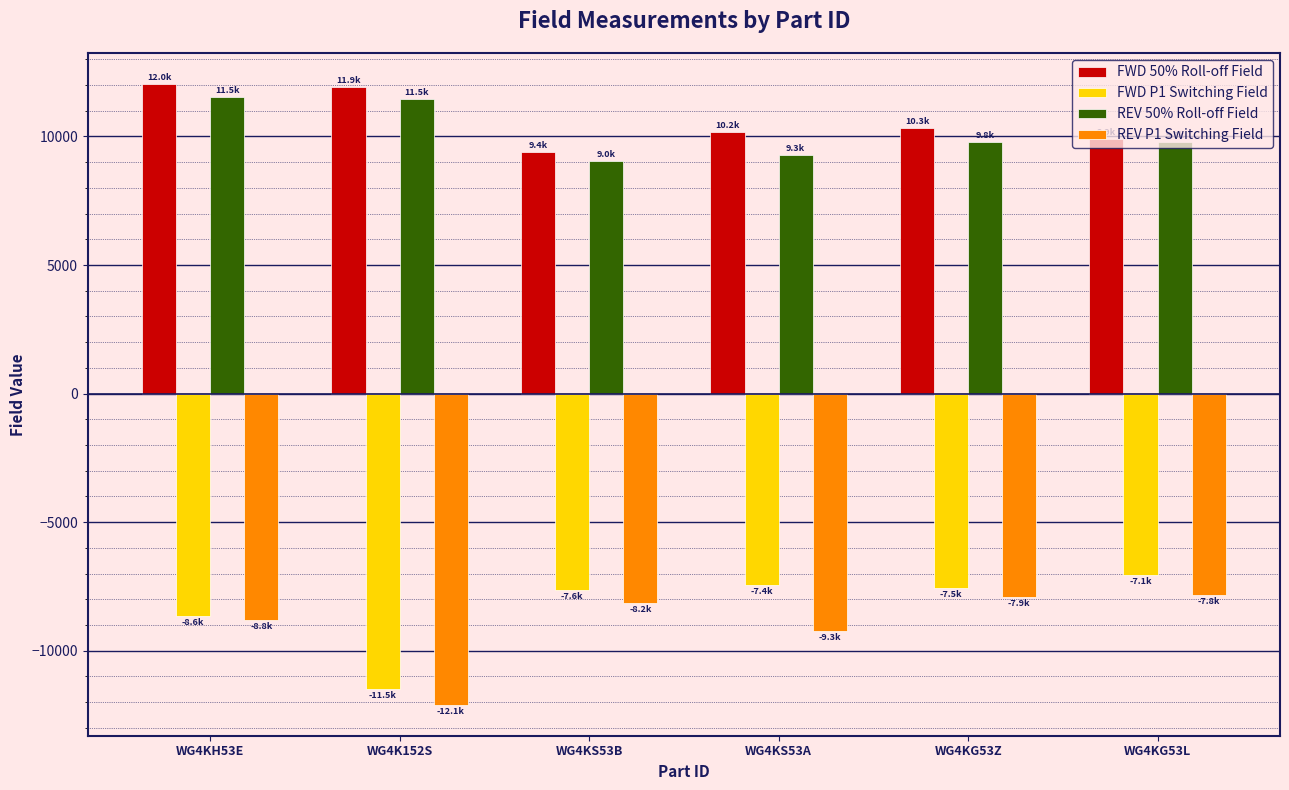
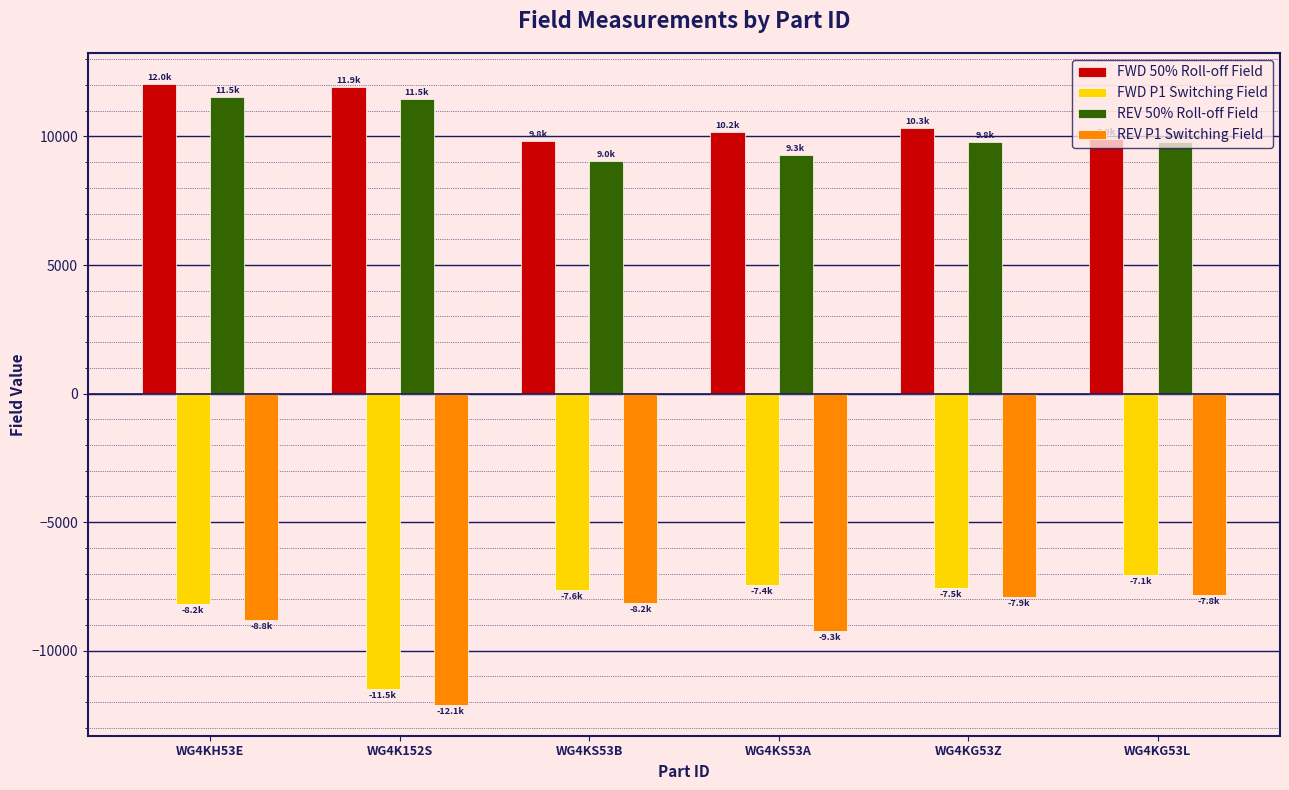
FWD P1 Switching Field, WG4KH53E: -8.6k -> -8.2k
FWD 50% Roll-off Field, WG4KS53B: 9.4k -> 9.8k
